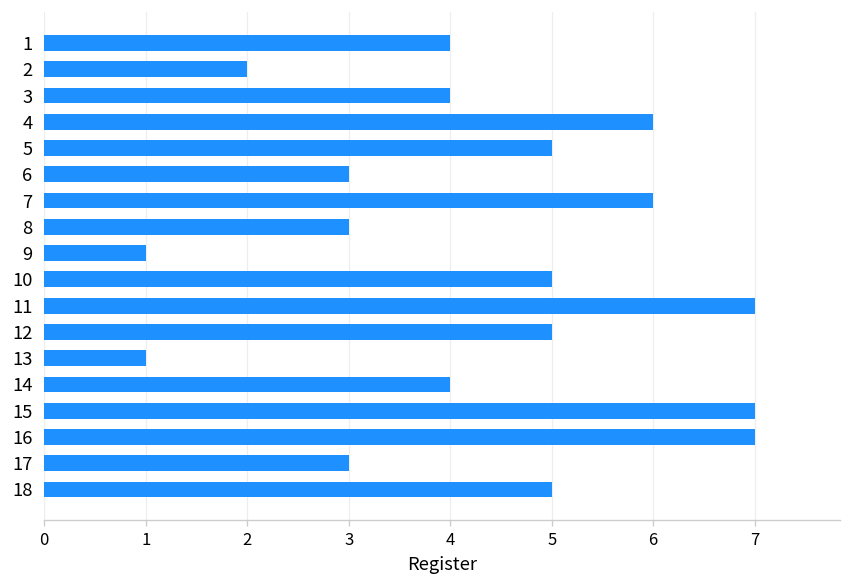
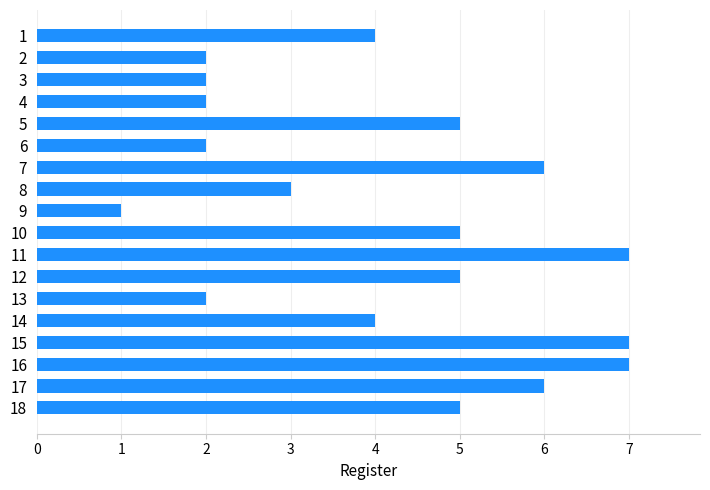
3: 4 -> 2
4: 6 -> 2
6: 3 -> 2
13: 1 -> 2
17: 3 -> 6
